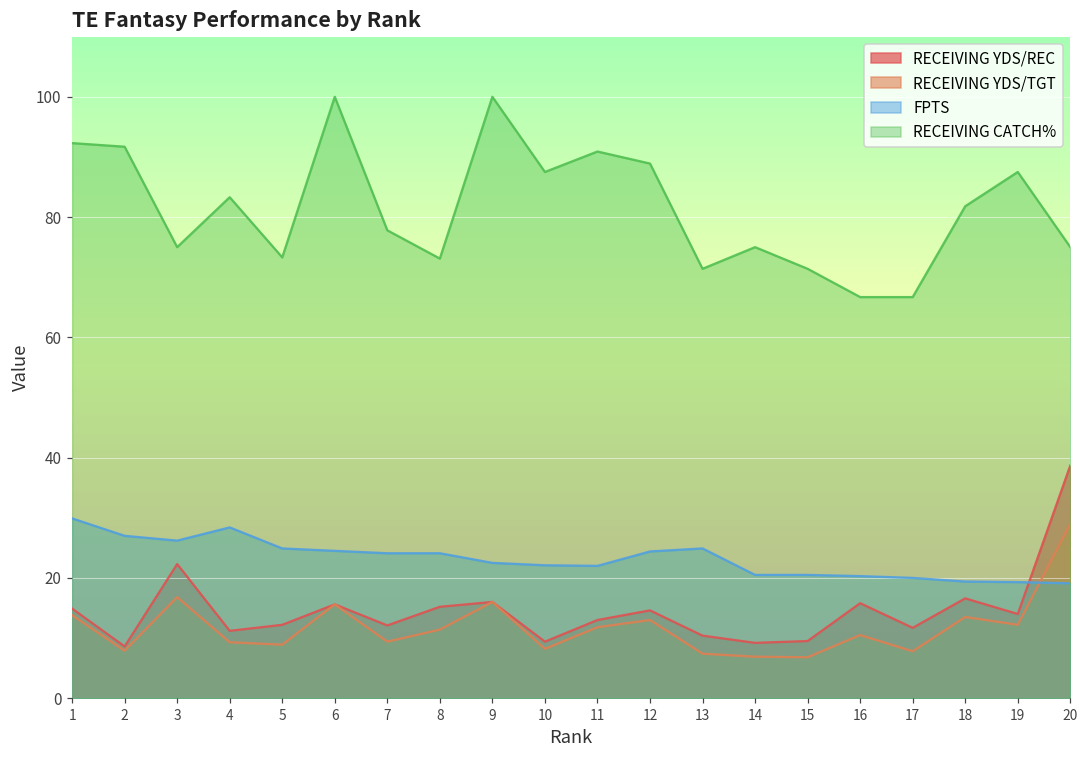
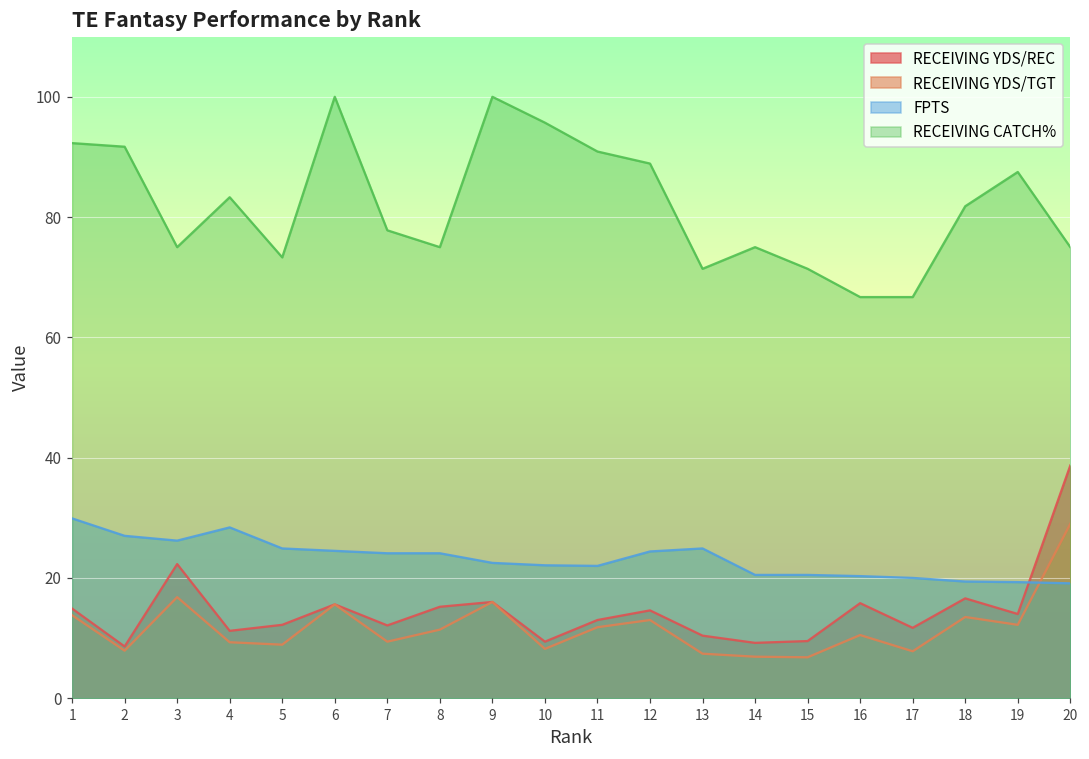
RECEIVING CATCH%, 8: 73 -> 75
RECEIVING CATCH%, 10: 88 -> 96
